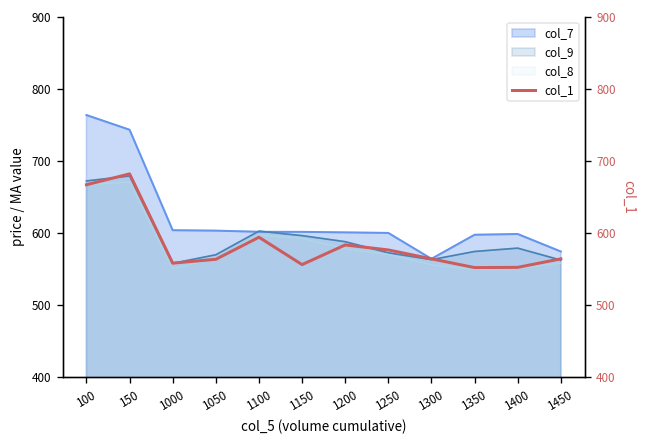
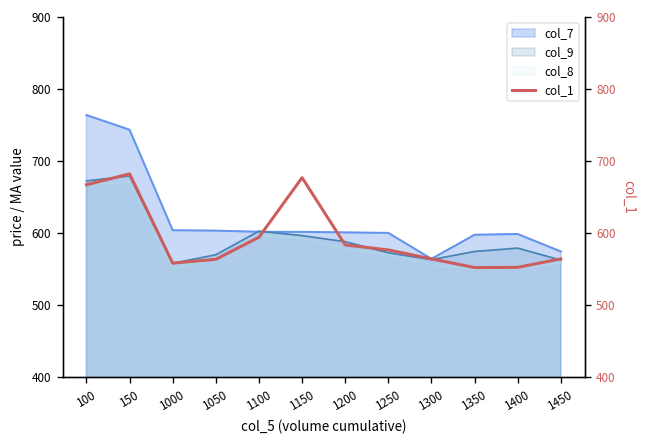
col_1, 1150: 560 -> 680
